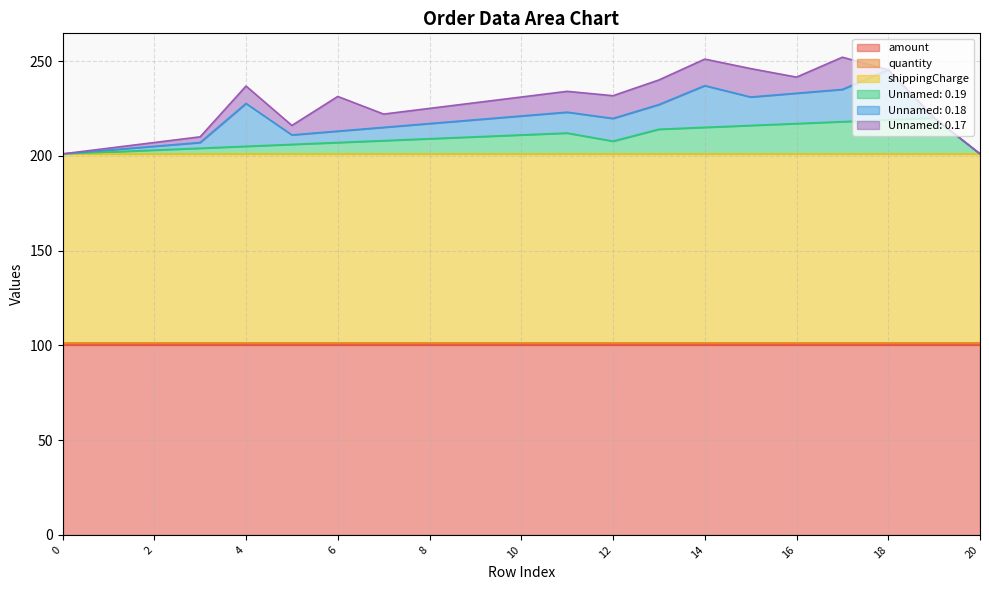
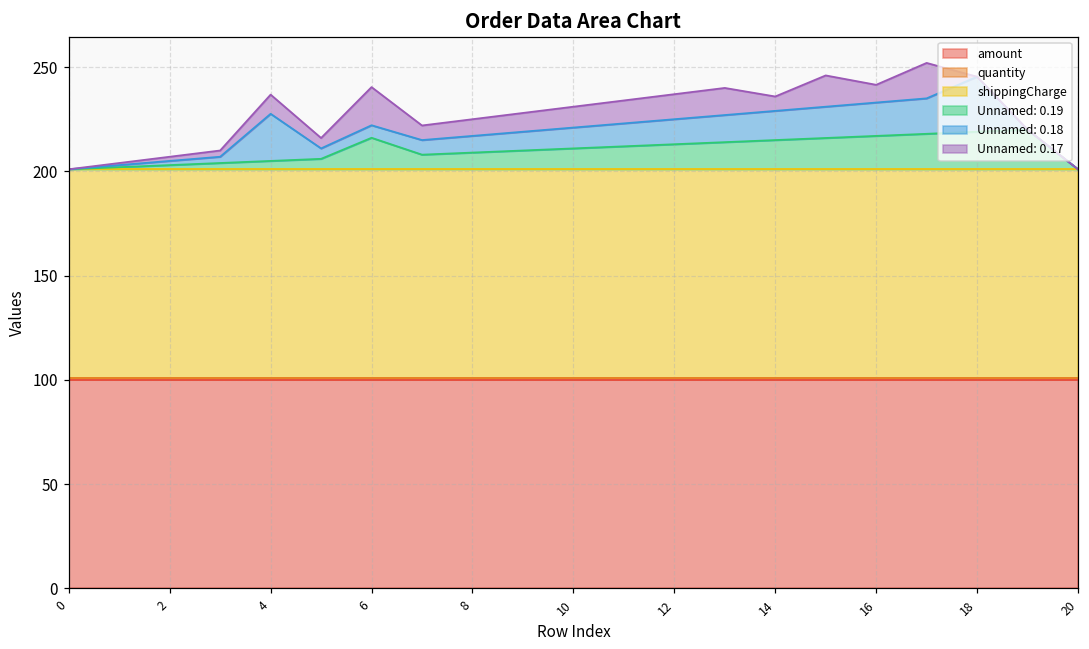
Unnamed: 0.19, 6: 207 -> 216
Unnamed: 0.19, 12: 208 -> 213
Unnamed: 0.18, 14: 22 -> 14
Unnamed: 0.17, 14: 14 -> 7
